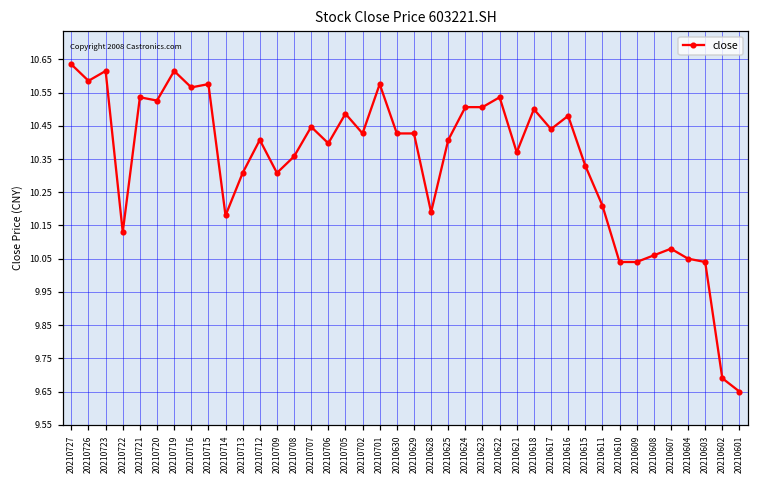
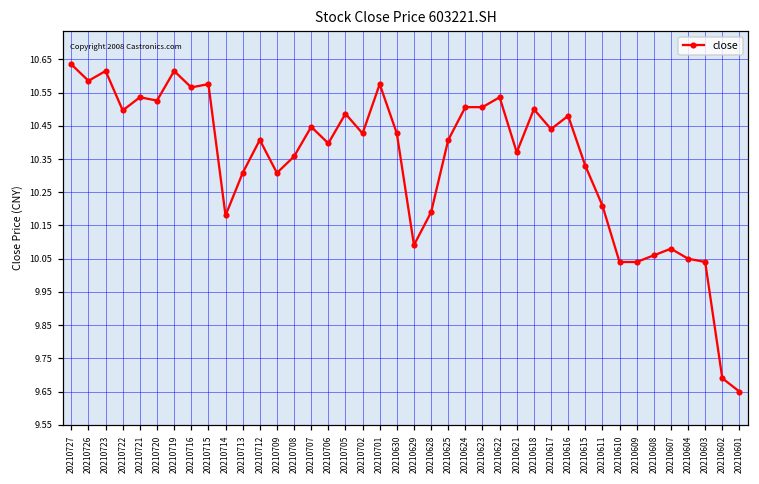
20210722: 10.13 -> 10.50
20210629: 10.43 -> 10.09
